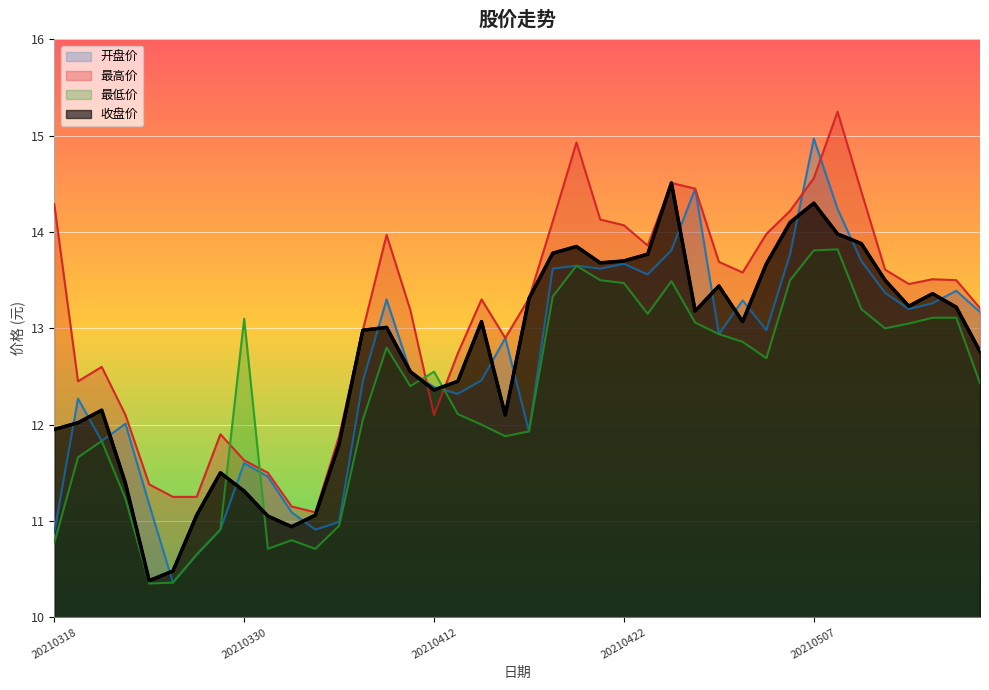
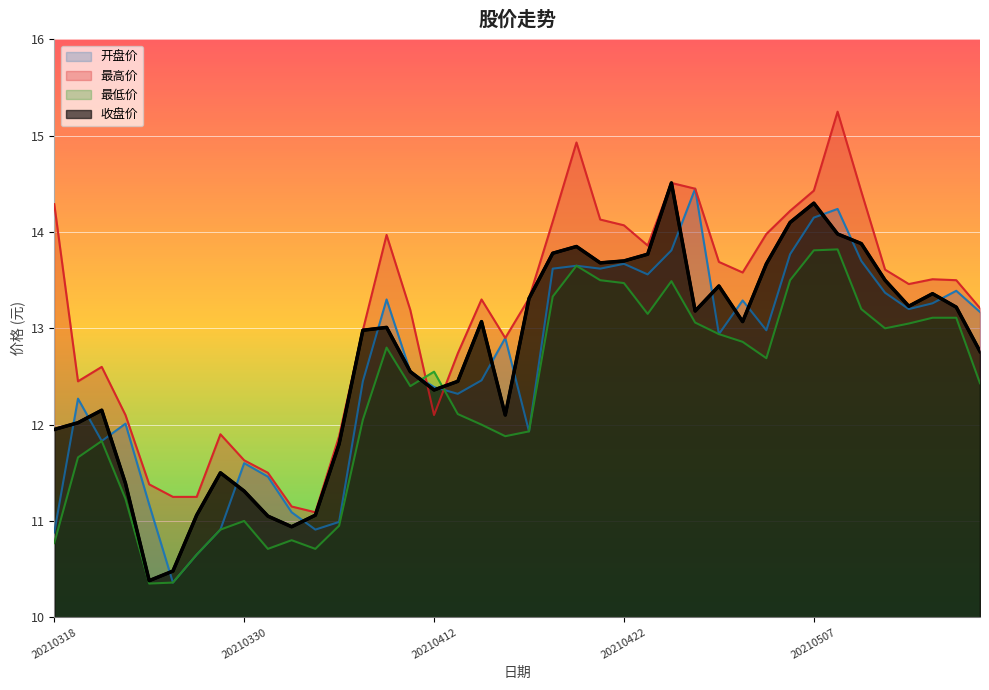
最低价, 20210330: 13.1 -> 11.0
开盘价, 20210507: 15.0 -> 14.2
最高价, 20210507: 14.6 -> 14.4
